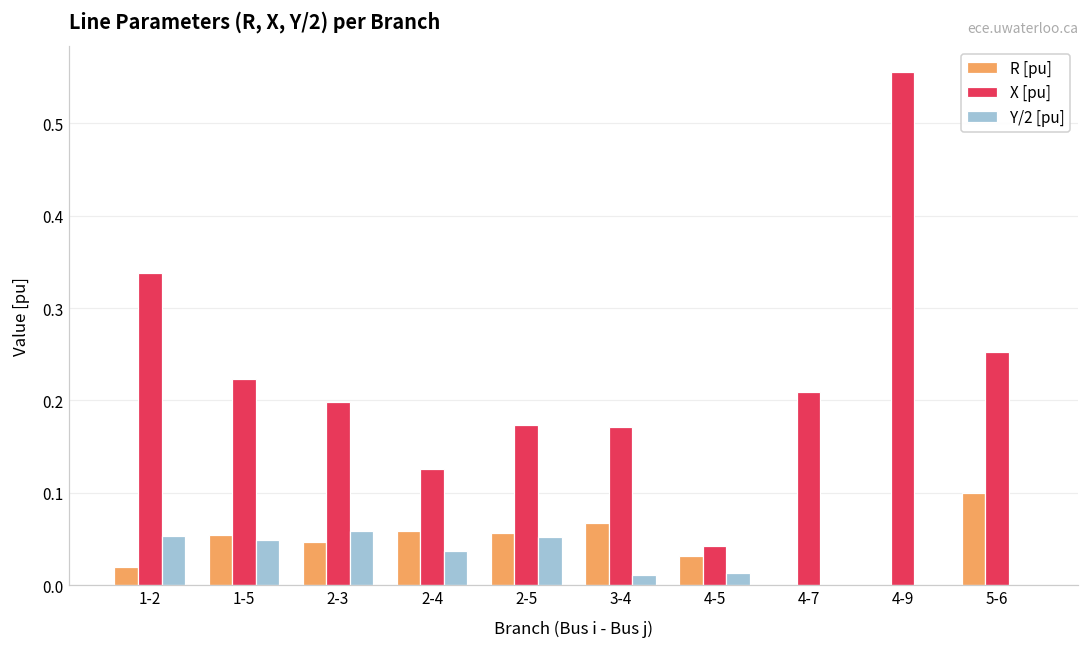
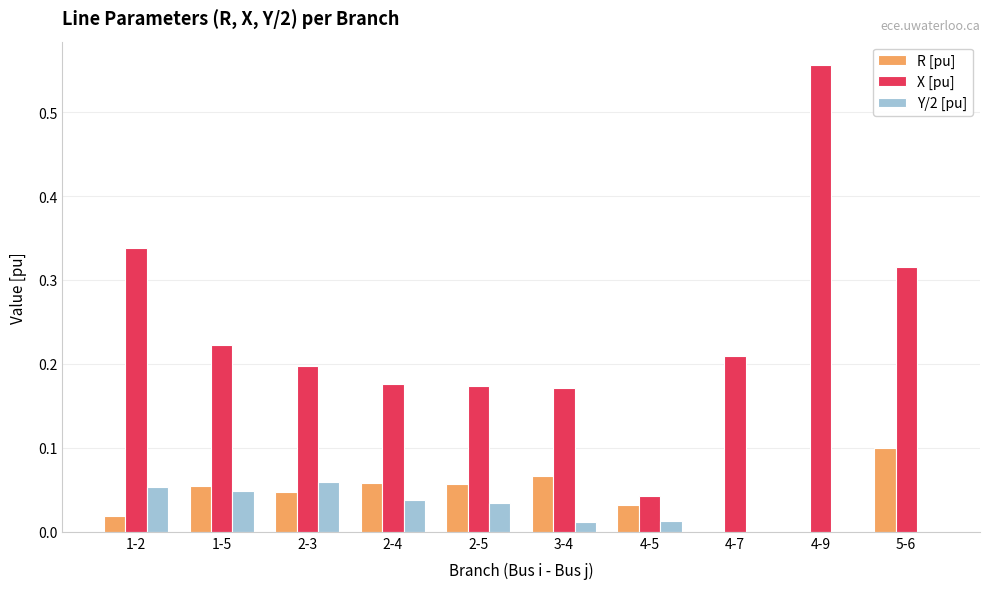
X [pu], 2-4: 0.13 -> 0.18
Y/2 [pu], 2-5: 0.05 -> 0.03
X [pu], 5-6: 0.25 -> 0.32
